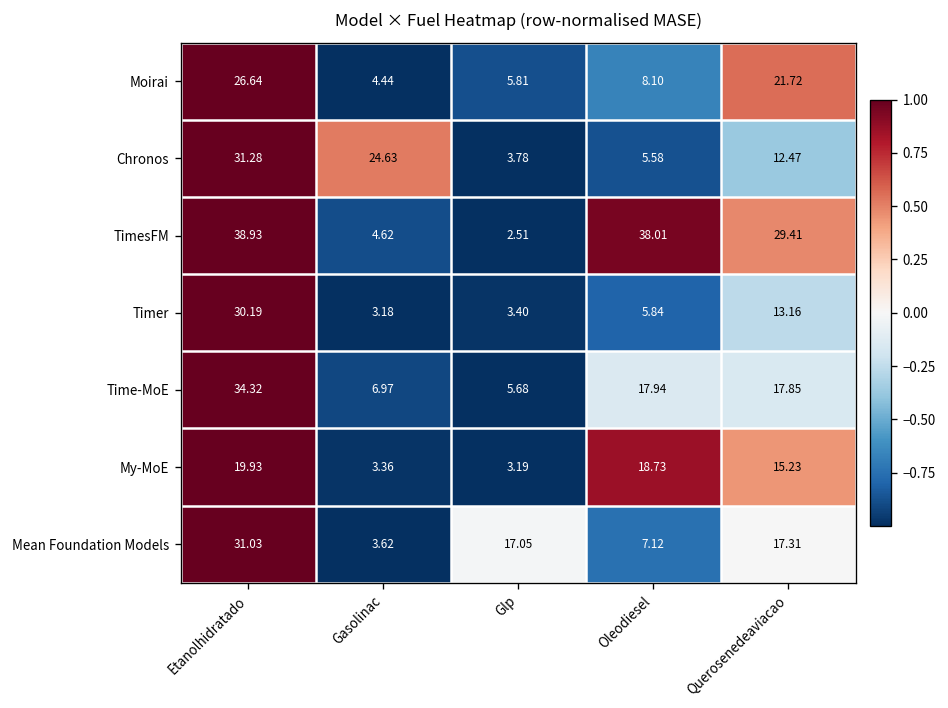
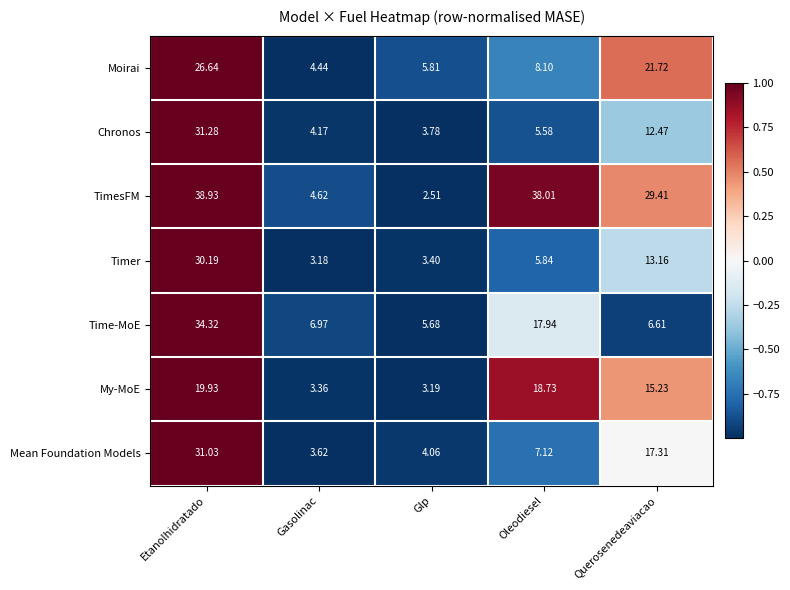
Chronos, Gasolinac: 24.63 -> 4.17
Time-MoE, Querosenedeaviacao: 17.85 -> 6.61
Mean Foundation Models, Glp: 17.05 -> 4.06
